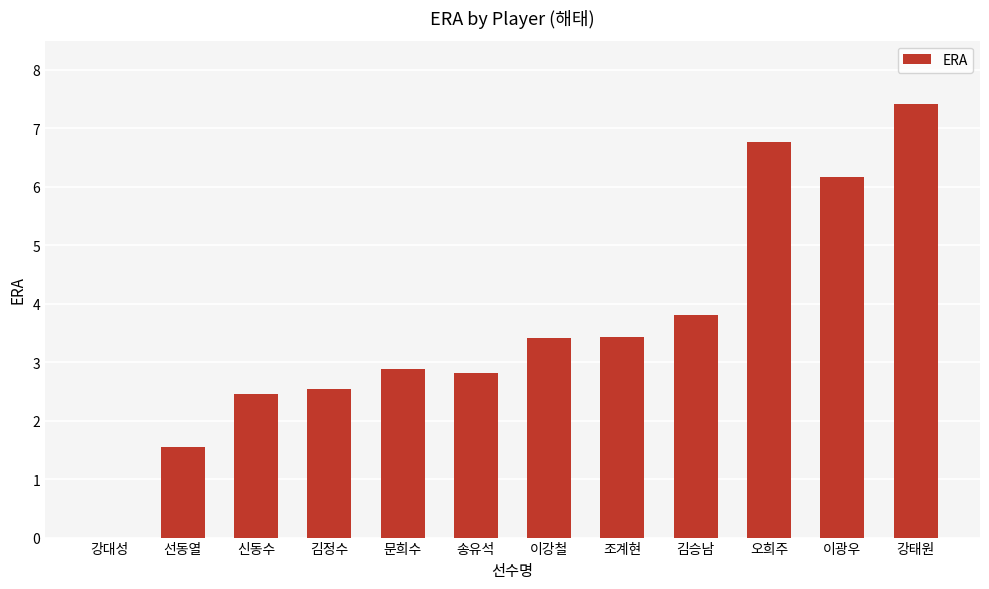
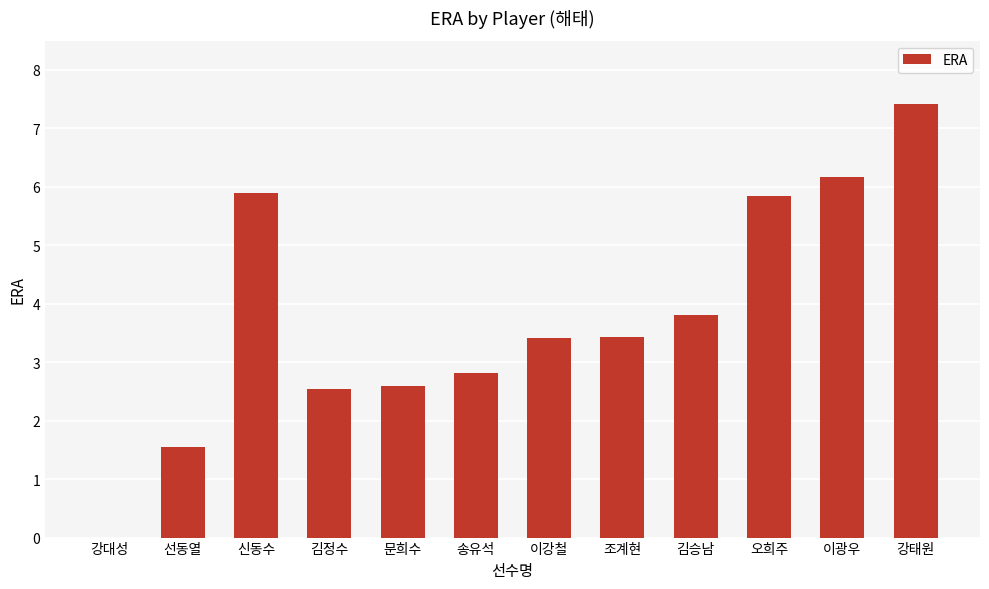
신동수: 2.5 -> 5.9
문희수: 2.9 -> 2.6
오희주: 6.8 -> 5.8
